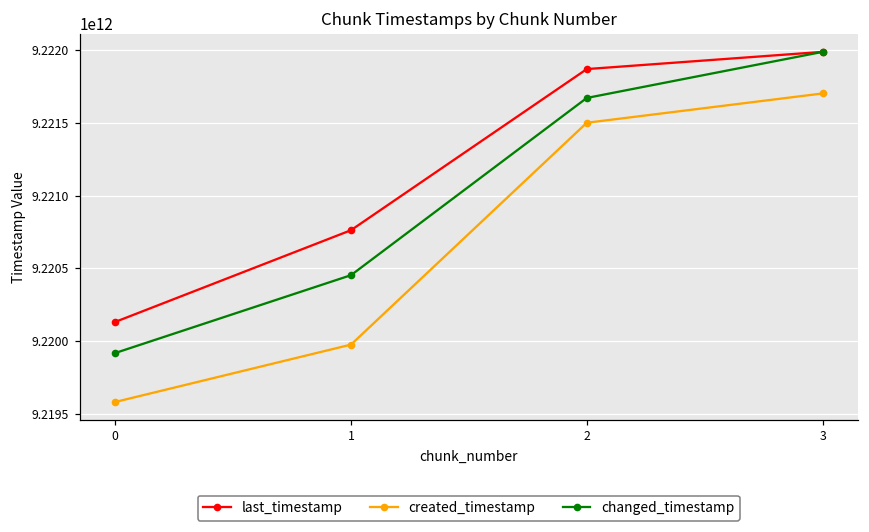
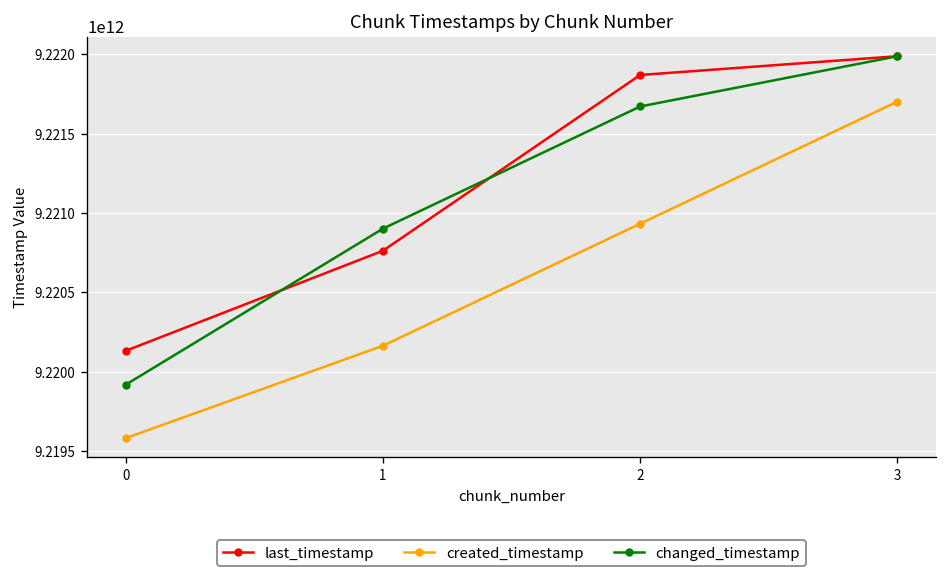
created_timestamp, 1: 9219980000000 -> 9220160000000
changed_timestamp, 1: 9220450000000 -> 9220900000000
created_timestamp, 2: 9221500000000 -> 9220930000000
